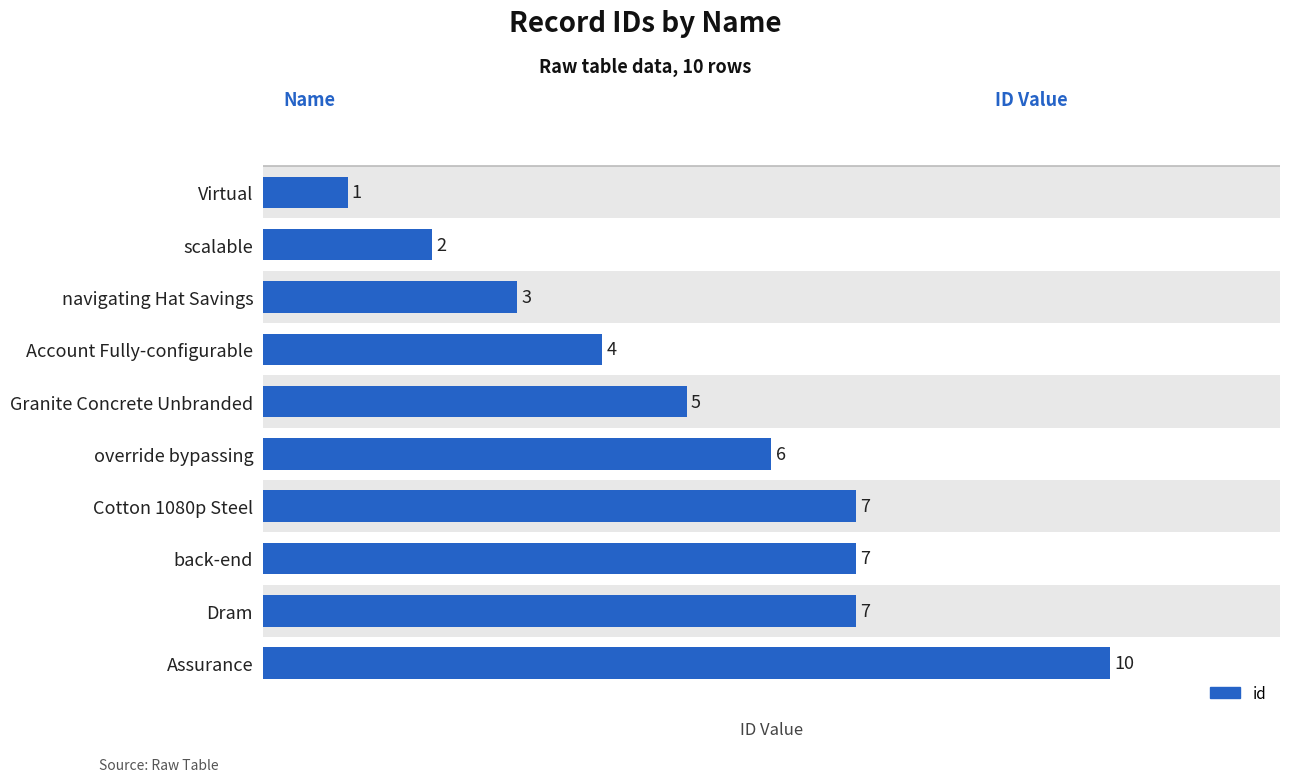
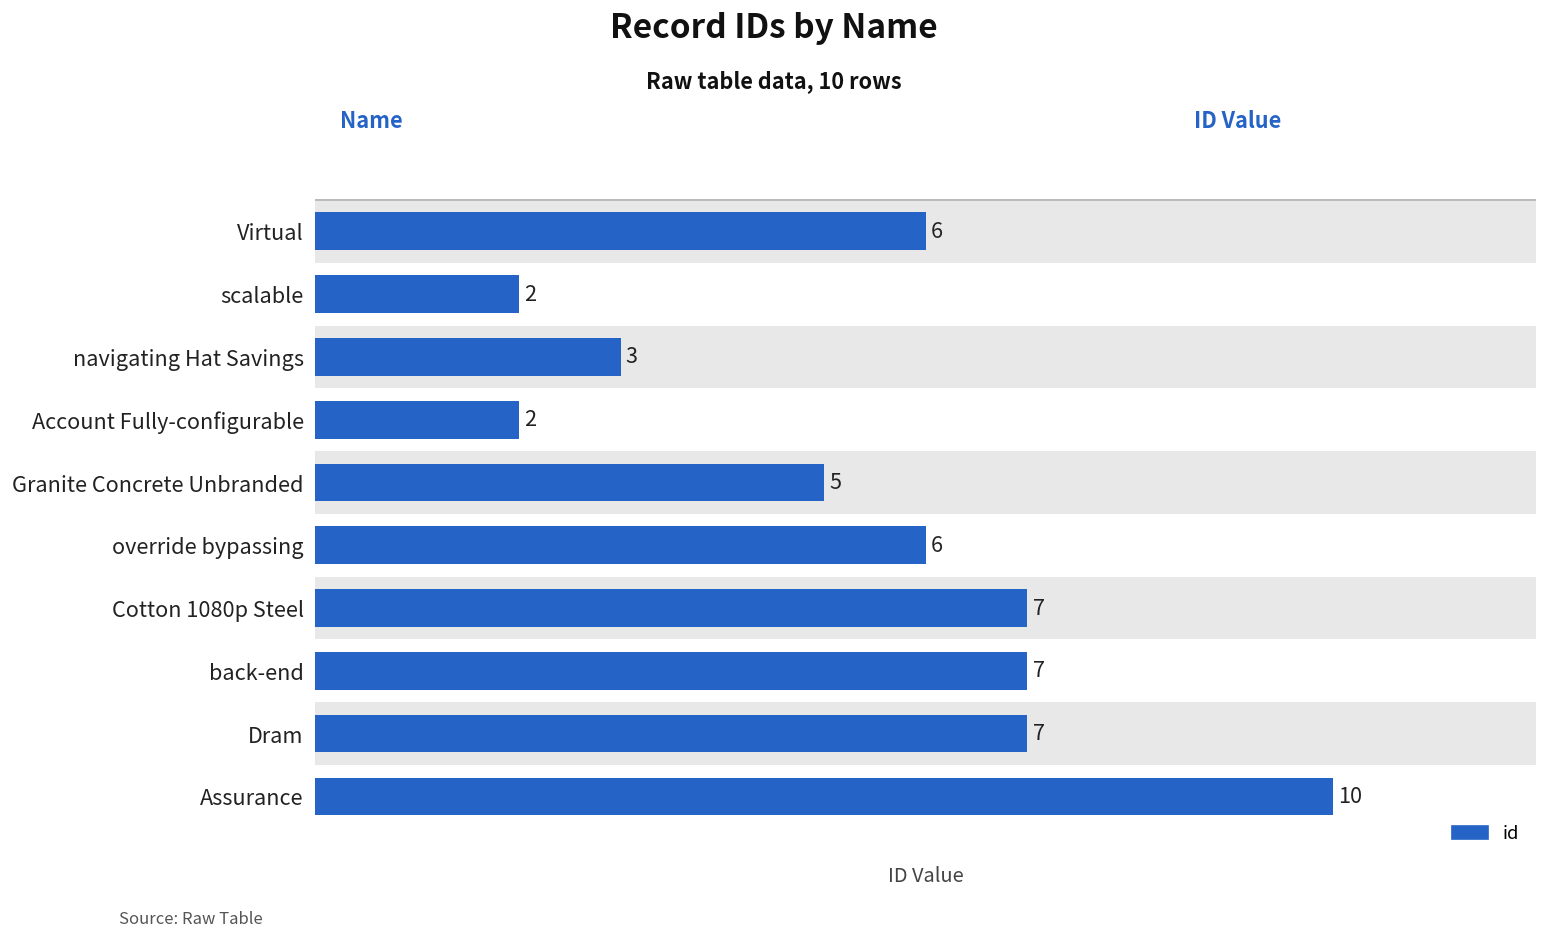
Virtual: 1 -> 6
Account Fully-configurable: 4 -> 2
